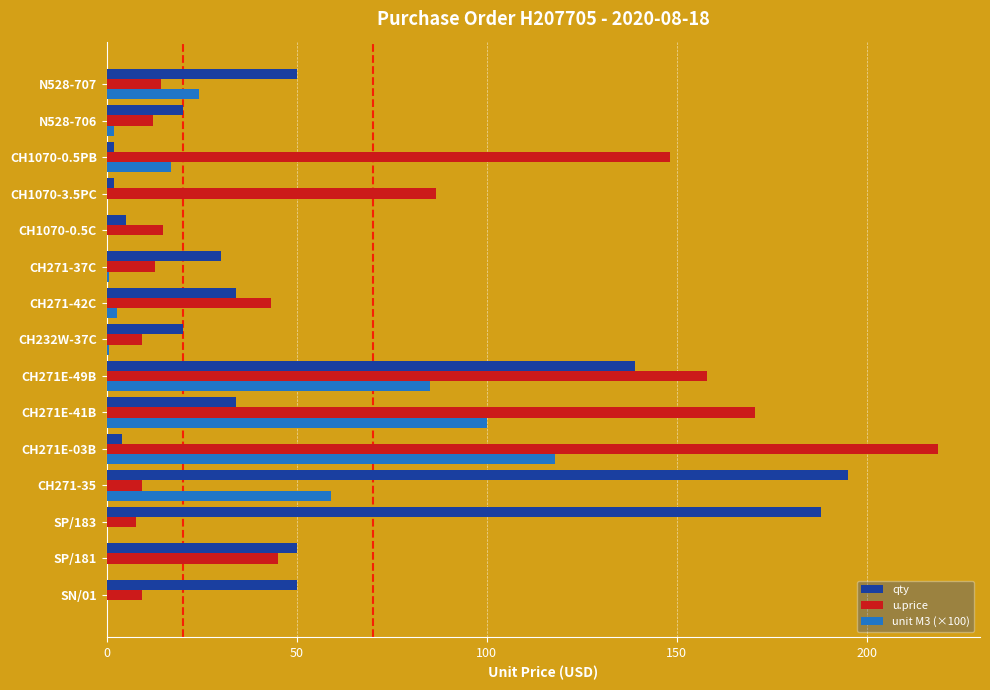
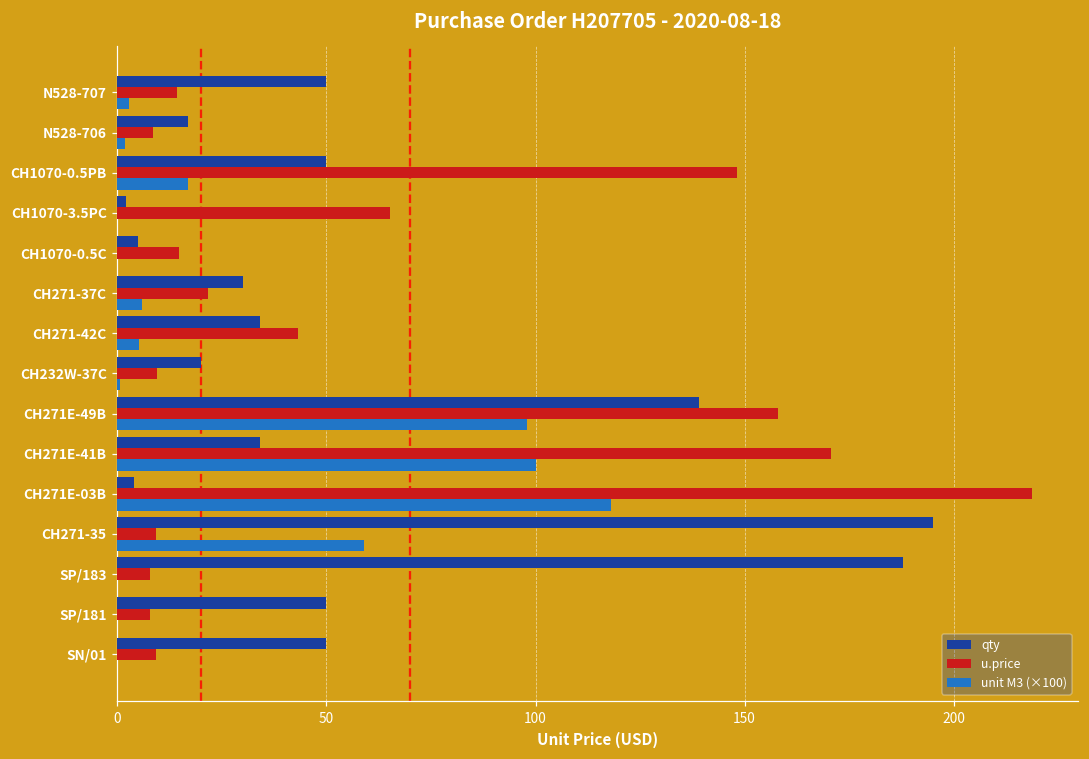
unit M3 (×100), N528-707: 24 -> 3
qty, N528-706: 20 -> 17
u.price, N528-706: 12 -> 9
qty, CH1070-0.5PB: 2 -> 50
u.price, CH1070-3.5PC: 87 -> 65
u.price, CH271-37C: 13 -> 22
unit M3 (×100), CH271-37C: 1 -> 6
unit M3 (×100), CH271-42C: 3 -> 5
unit M3 (×100), CH271E-49B: 85 -> 98
u.price, SP/181: 45 -> 8
